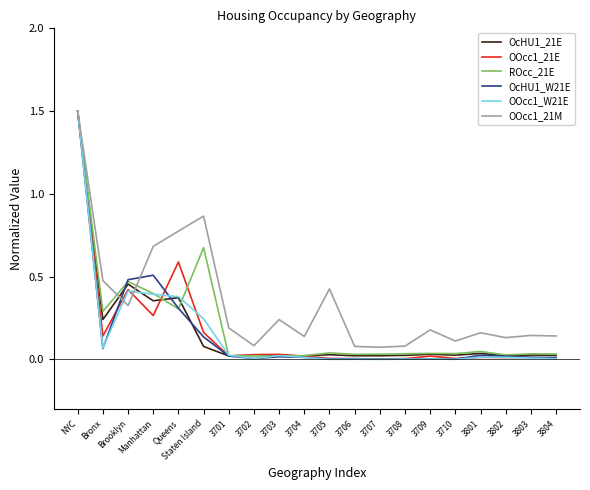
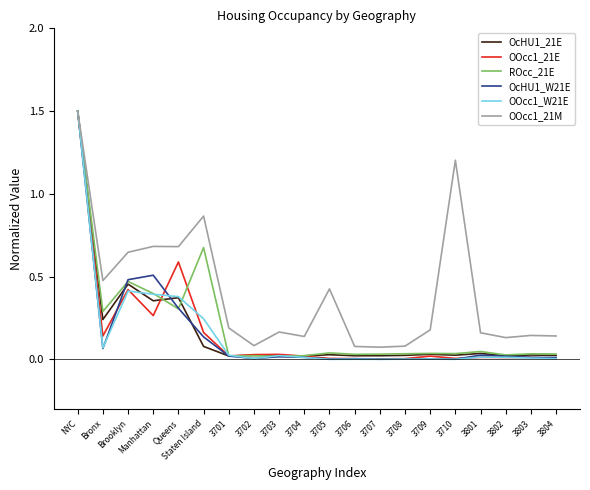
OOcc1_21M, Brooklyn: 0.33 -> 0.65
OOcc1_21M, Queens: 0.77 -> 0.68
OOcc1_21M, 3703: 0.24 -> 0.17
OOcc1_21M, 3710: 0.11 -> 1.20
